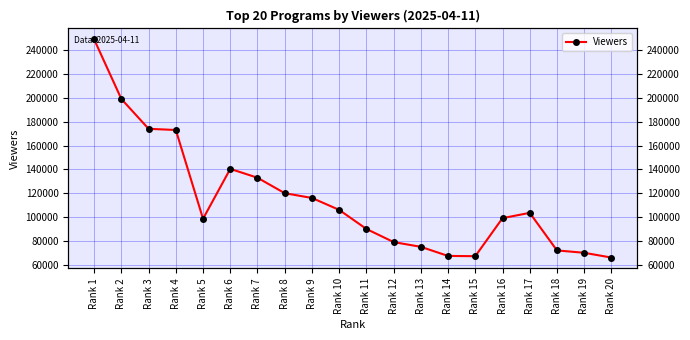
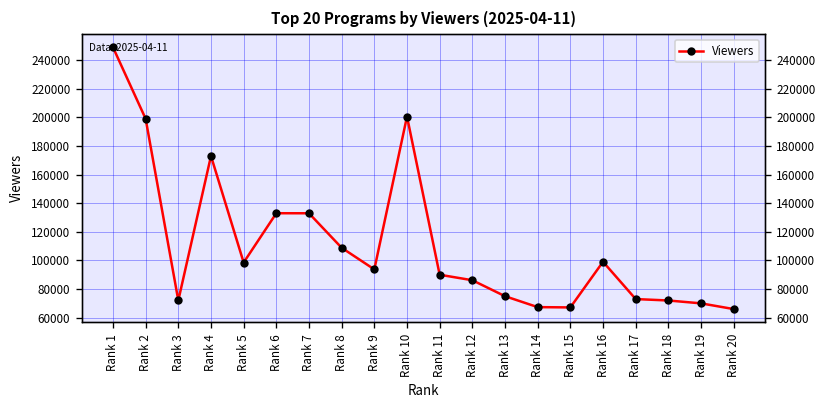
Rank 3: 174000 -> 72000
Rank 6: 140000 -> 133000
Rank 8: 120000 -> 109000
Rank 9: 116000 -> 94000
Rank 10: 106000 -> 201000
Rank 12: 79000 -> 86000
Rank 17: 104000 -> 73000
